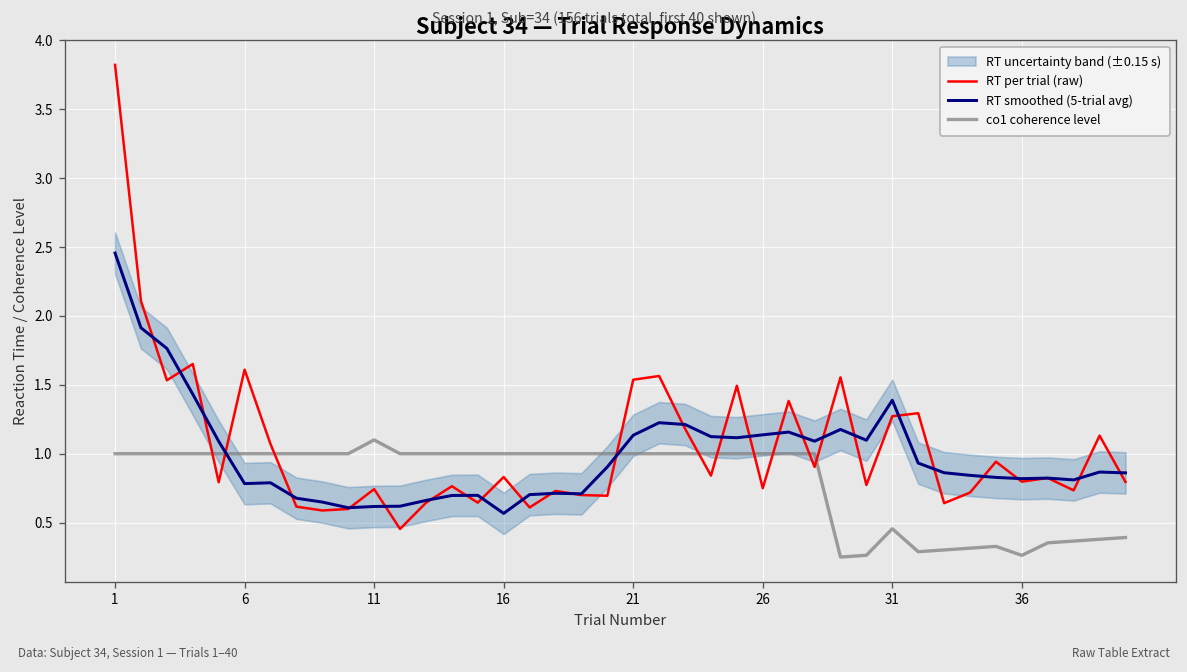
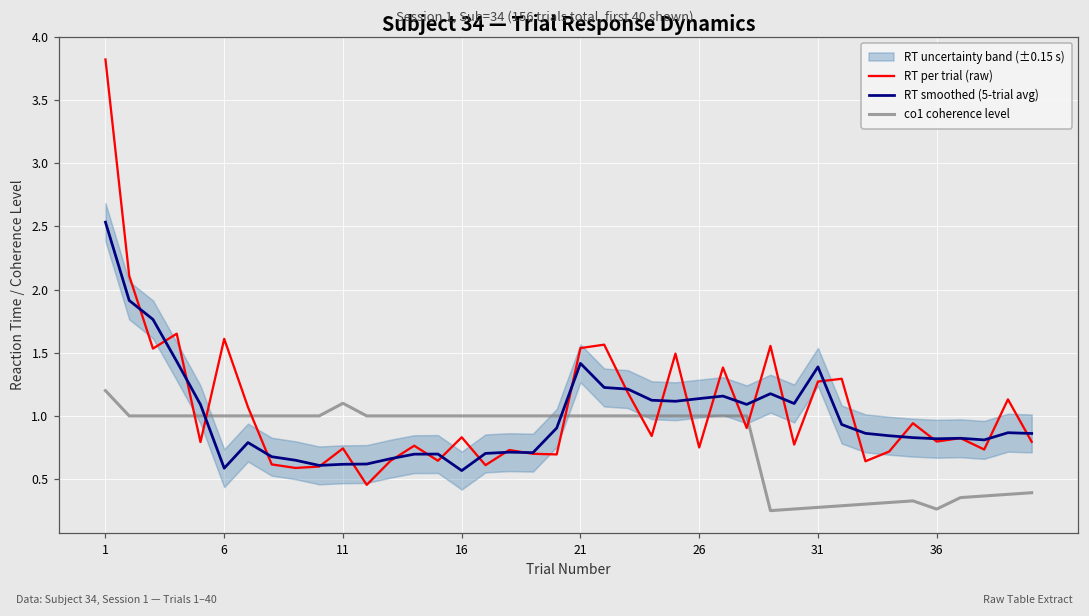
RT smoothed (5-trial avg), 1: 2.46 -> 2.53
co1 coherence level, 1: 1.0 -> 1.2
RT smoothed (5-trial avg), 6: 0.78 -> 0.59
RT smoothed (5-trial avg), 21: 1.13 -> 1.42
co1 coherence level, 31: 0.46 -> 0.28
